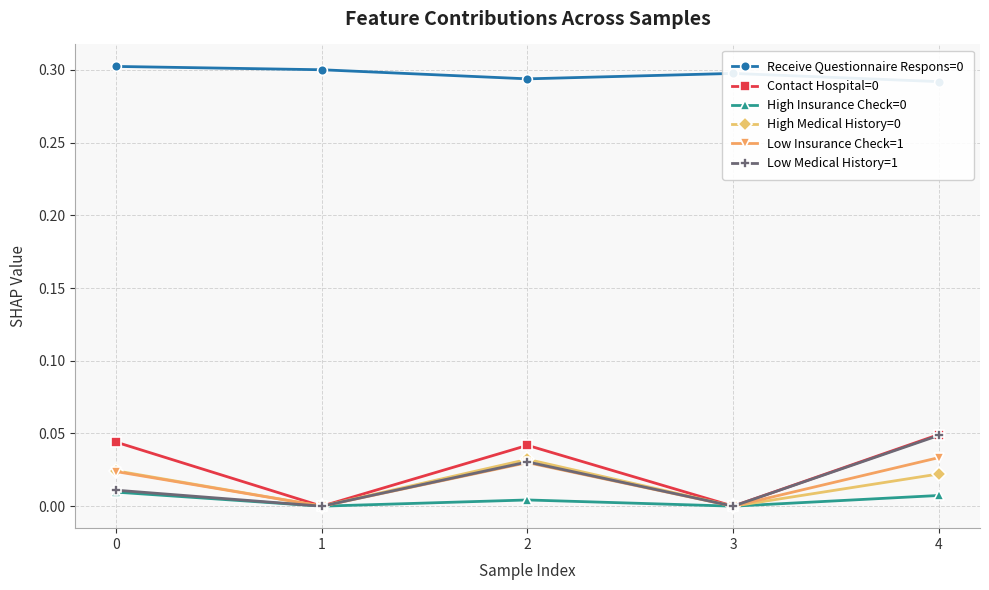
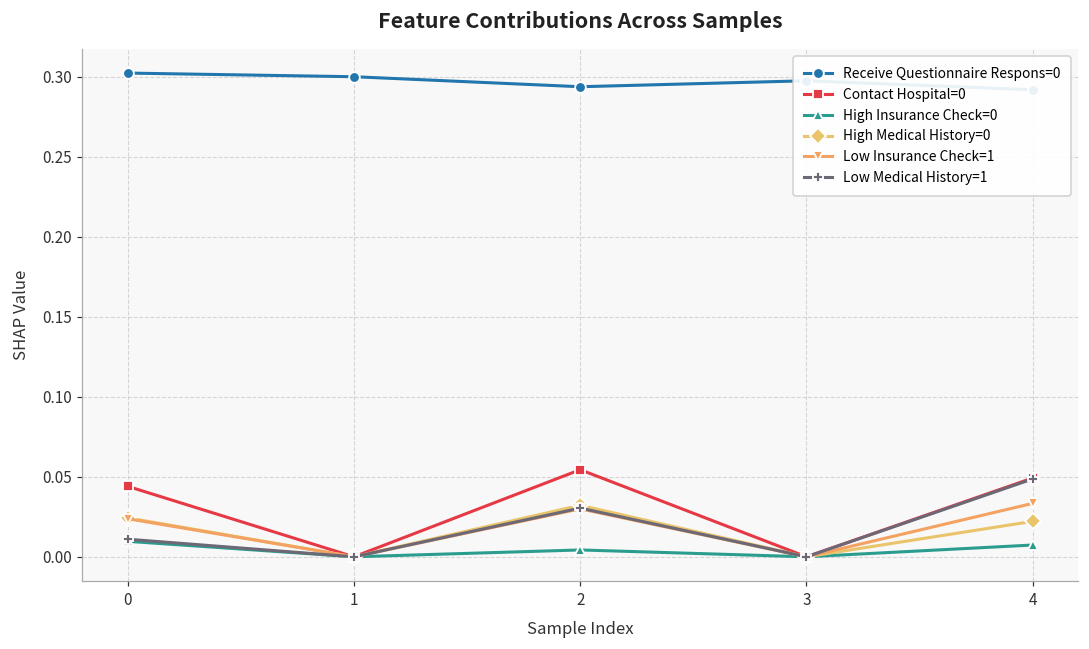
Contact Hospital=0, 2: 0.042 -> 0.054
